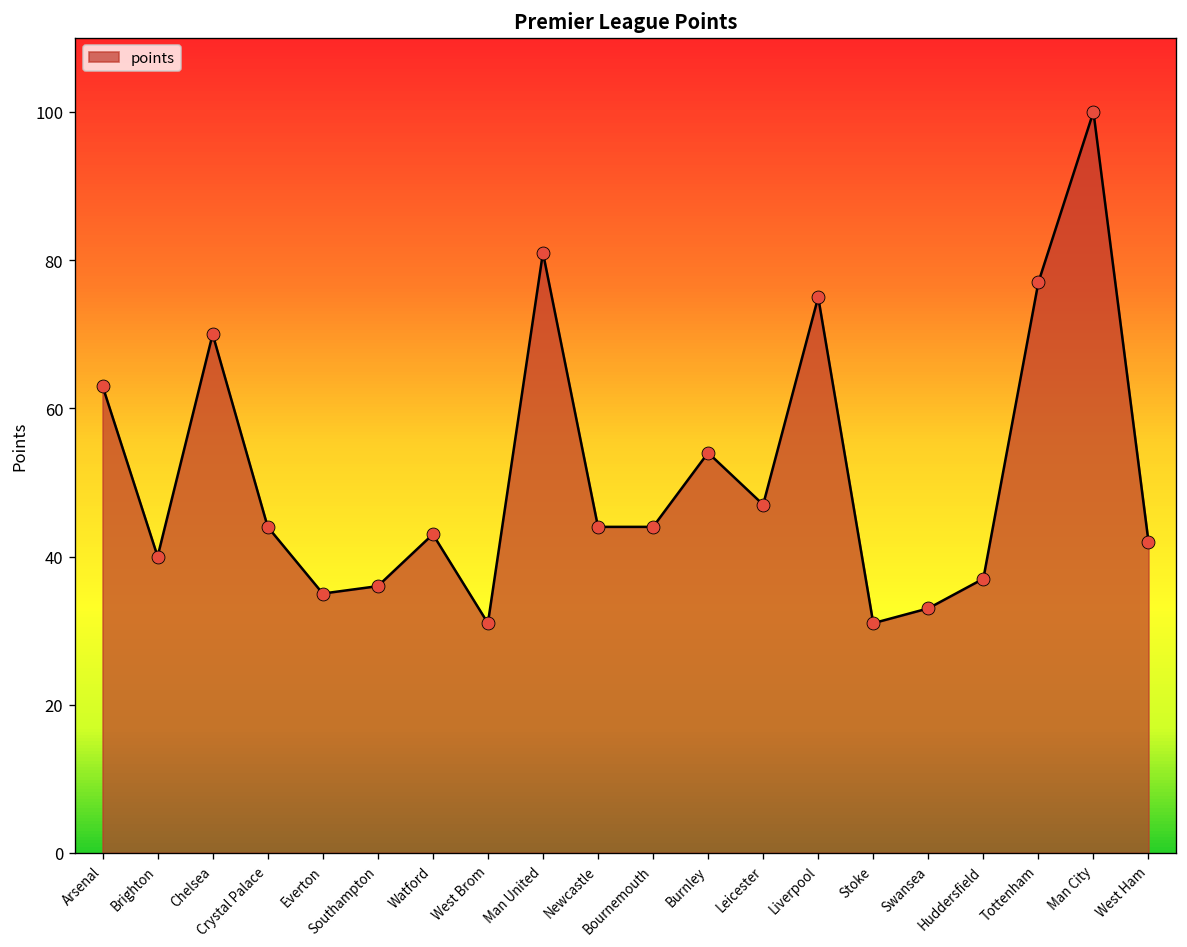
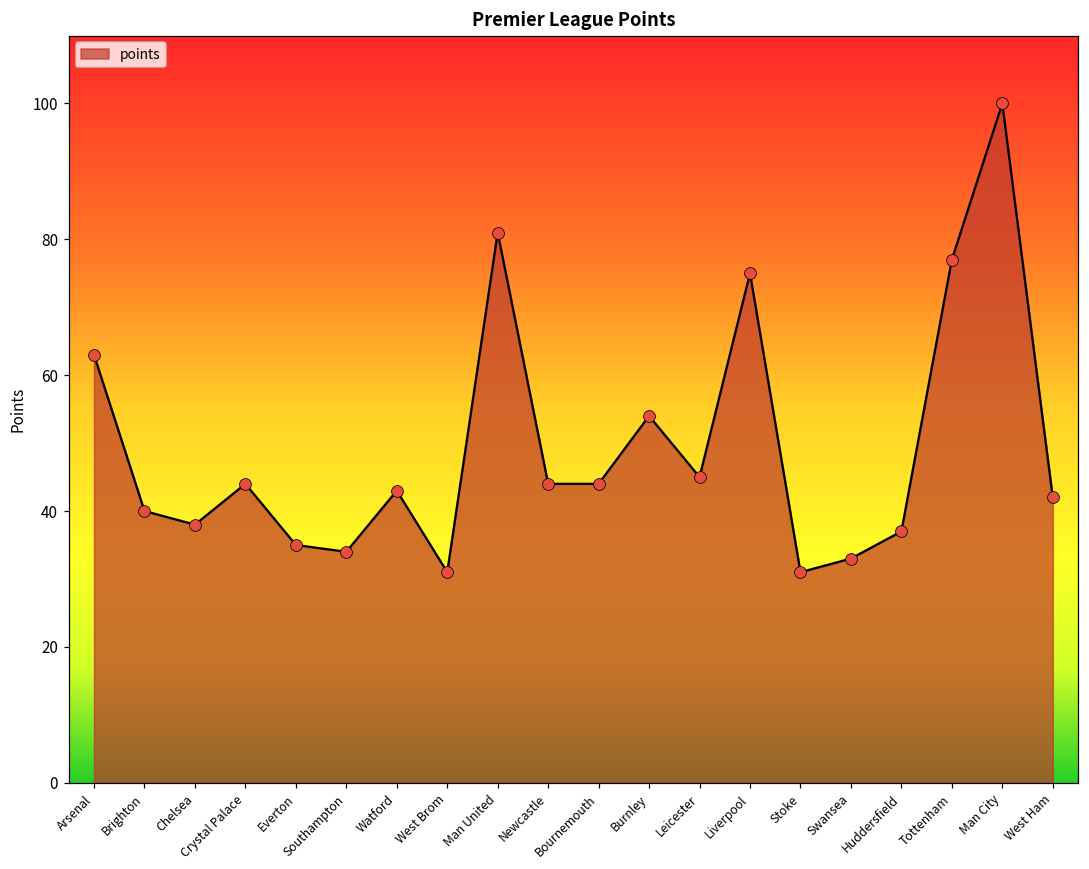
Chelsea: 70 -> 38
Southampton: 36 -> 34
Leicester: 47 -> 45
